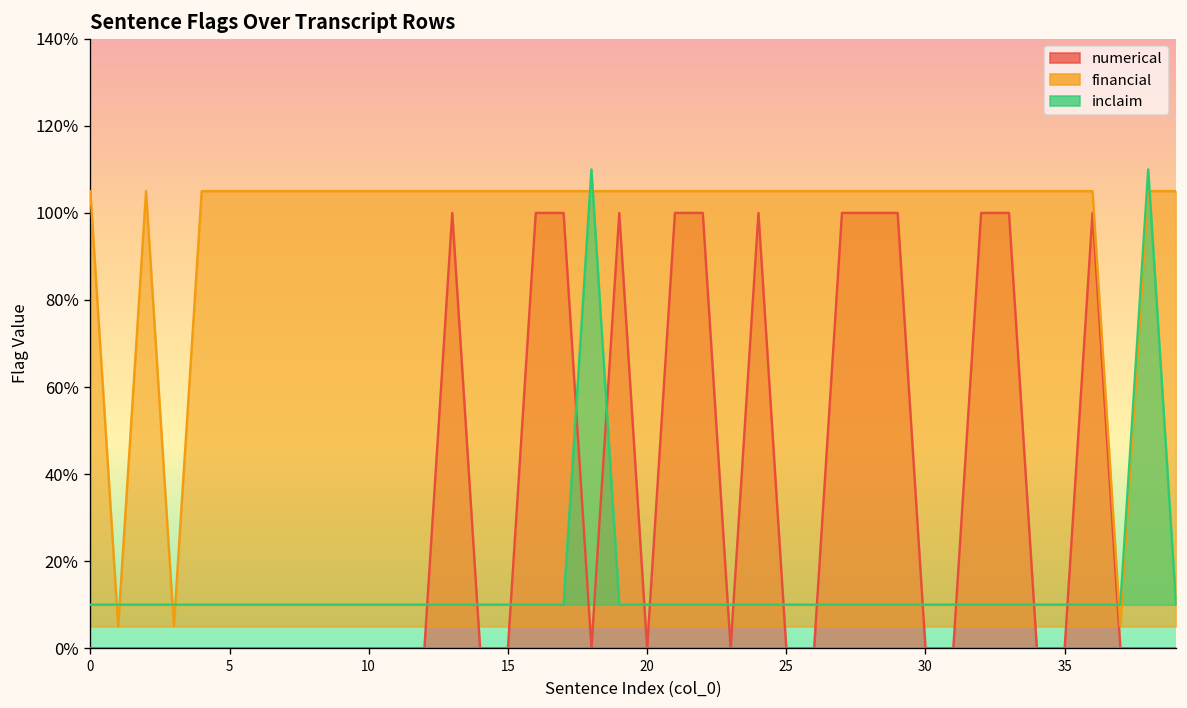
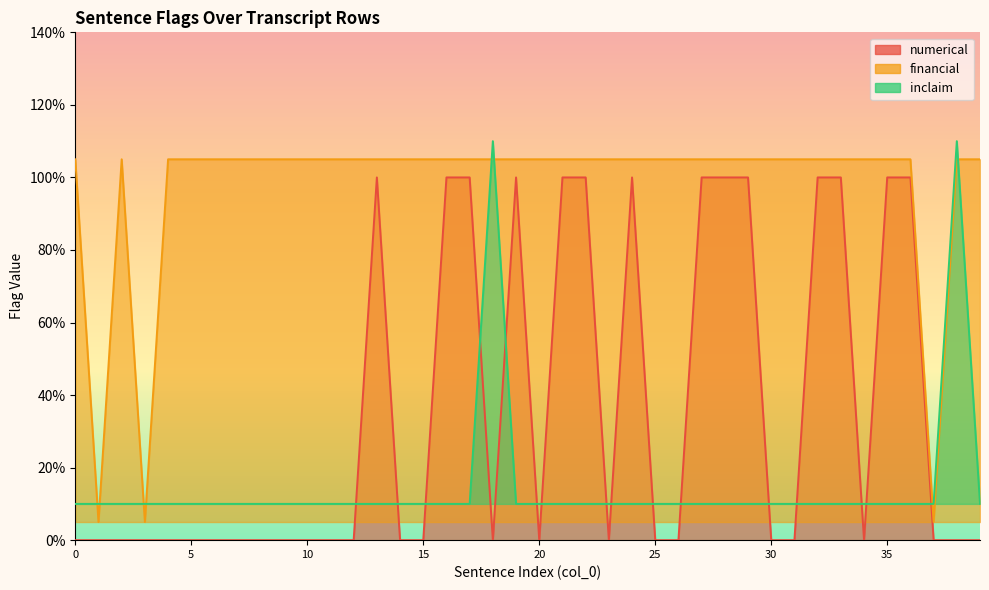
numerical, 35: 0% -> 100%
